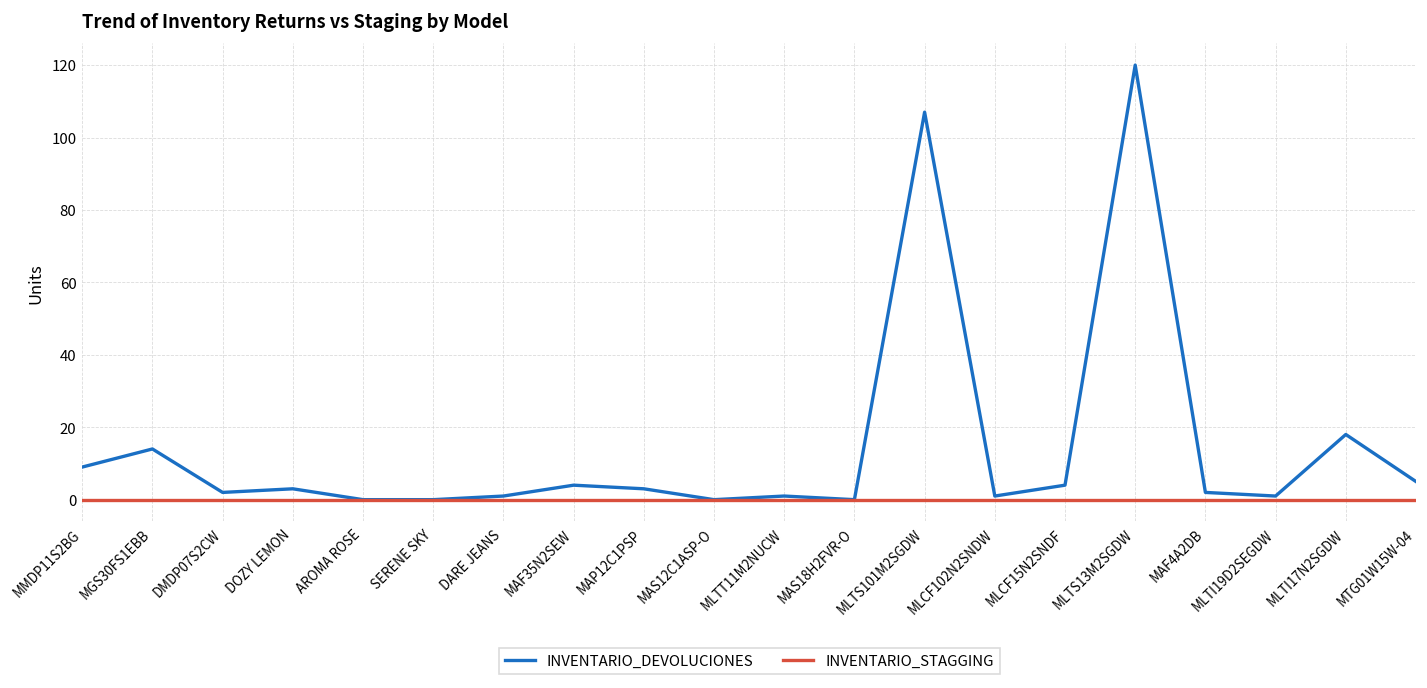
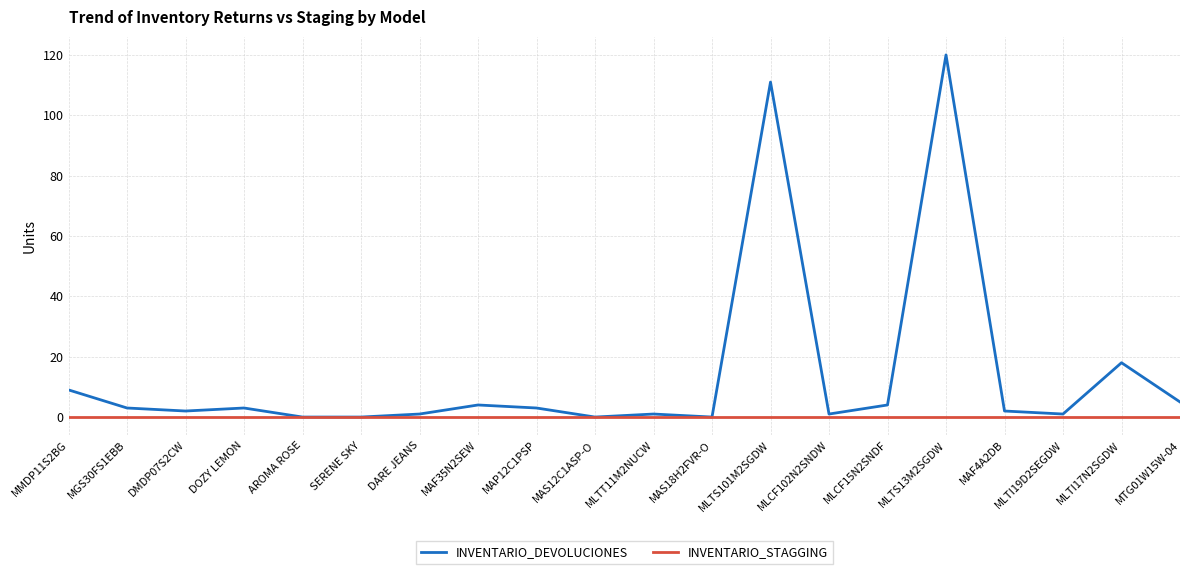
INVENTARIO_DEVOLUCIONES, MGS30FS1EBB: 14 -> 3
INVENTARIO_DEVOLUCIONES, MLTS101M2SGDW: 107 -> 111
